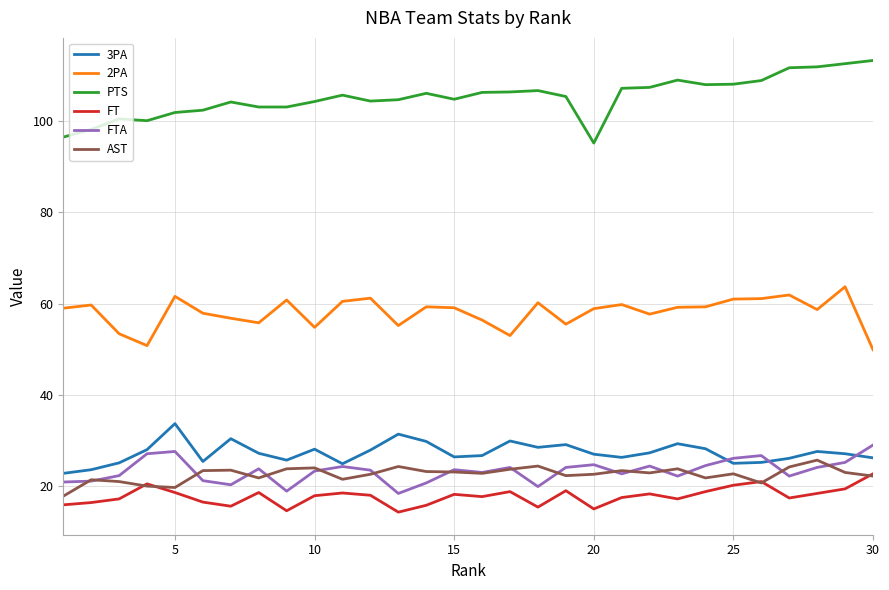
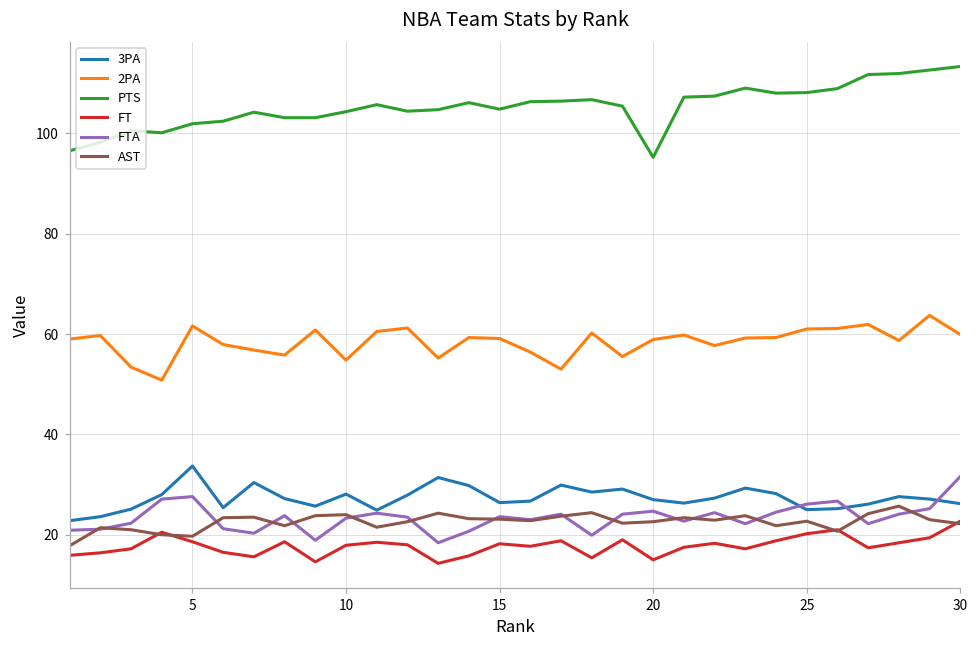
2PA, 30: 50 -> 60
FTA, 30: 29 -> 32
